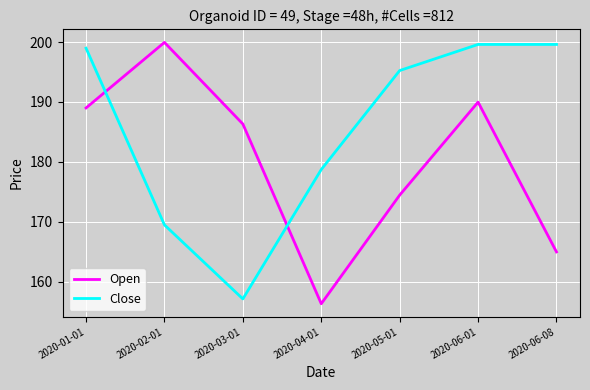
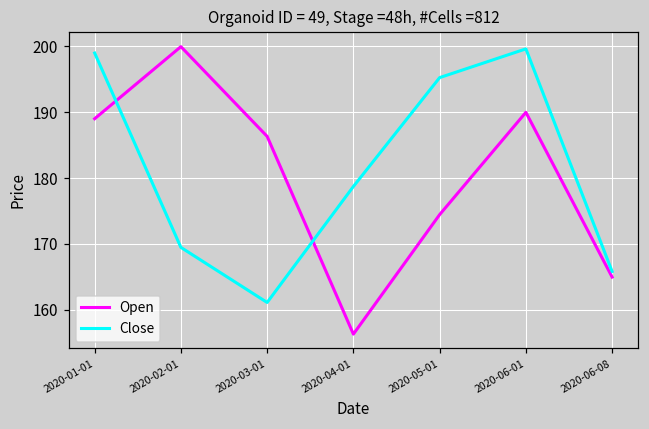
Close, 2020-03-01: 157 -> 161
Close, 2020-06-08: 200 -> 166
